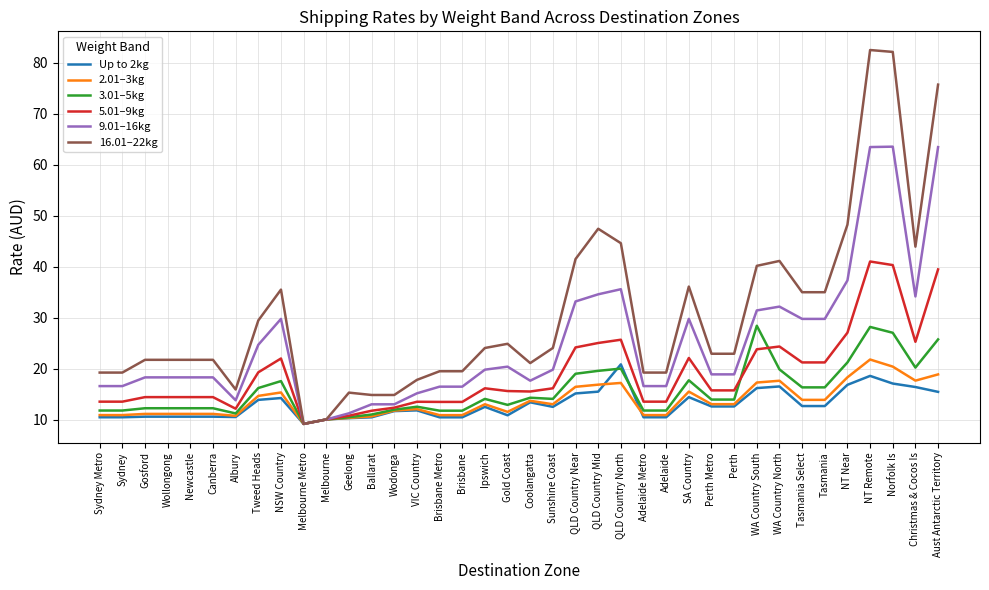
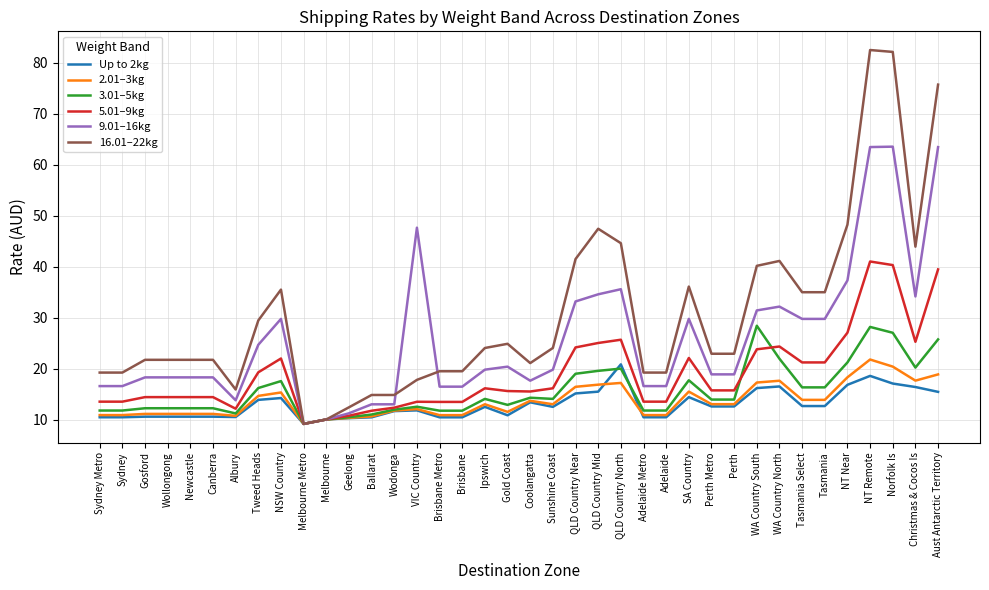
16.01–22kg, Geelong: 15 -> 12
9.01–16kg, VIC Country: 15 -> 48
3.01–5kg, WA Country North: 20 -> 22
